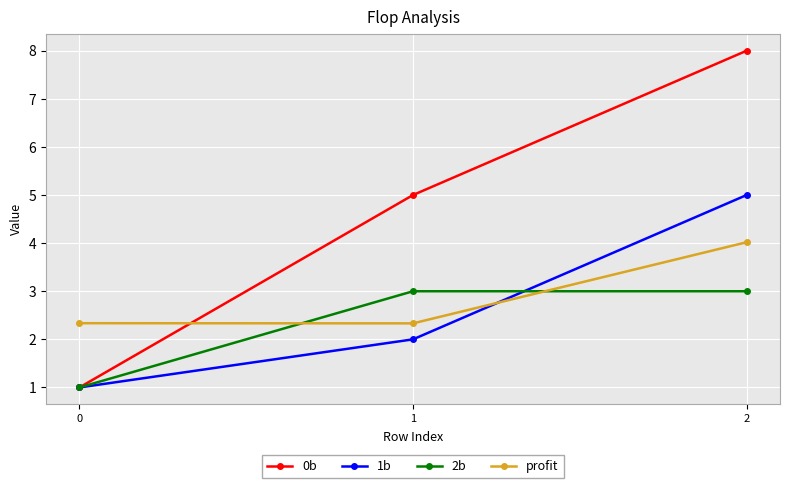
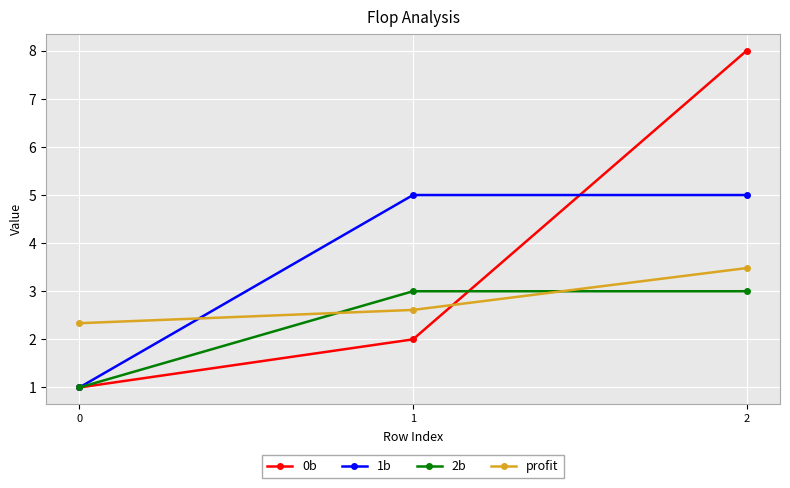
0b, 1: 5 -> 2
1b, 1: 2 -> 5
profit, 1: 2.3 -> 2.6
profit, 2: 4.0 -> 3.5
